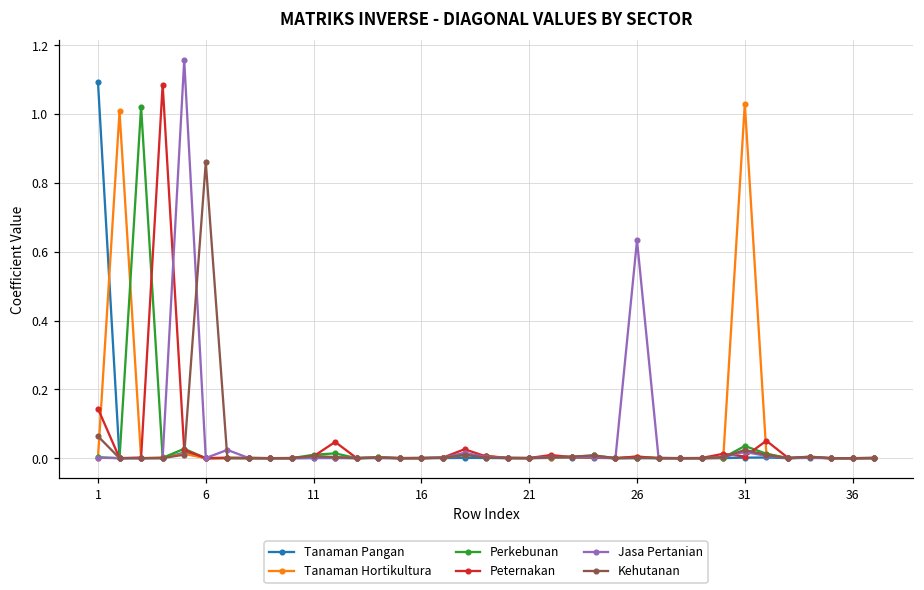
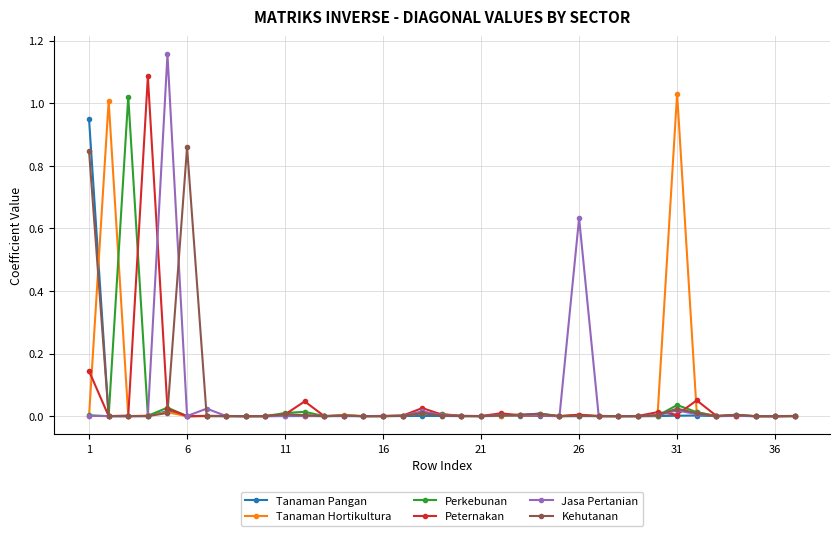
Tanaman Pangan, 1: 1.09 -> 0.95
Kehutanan, 1: 0.06 -> 0.85
